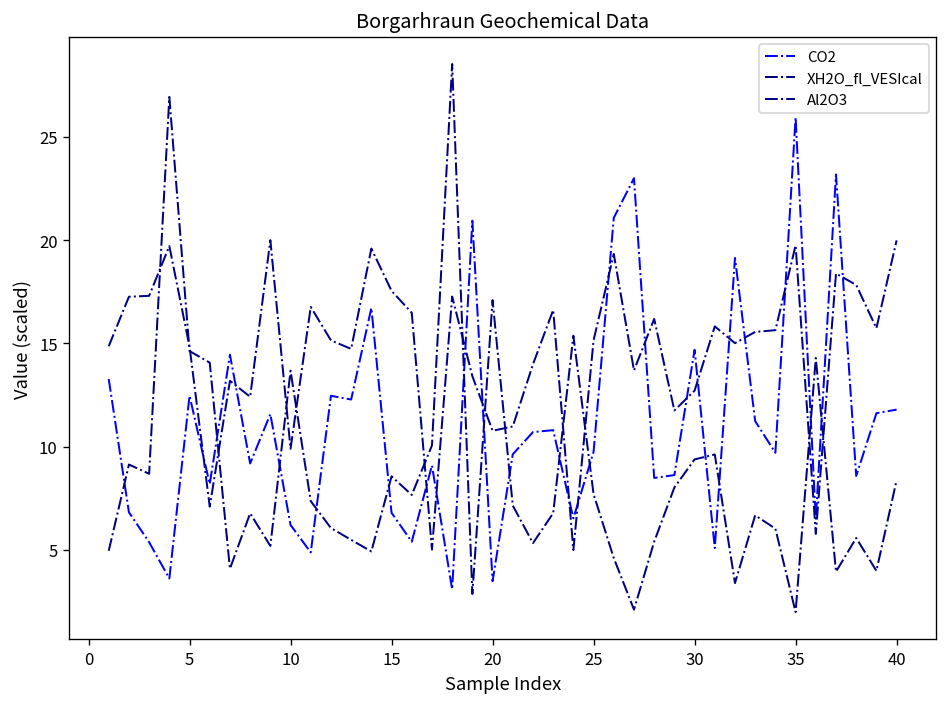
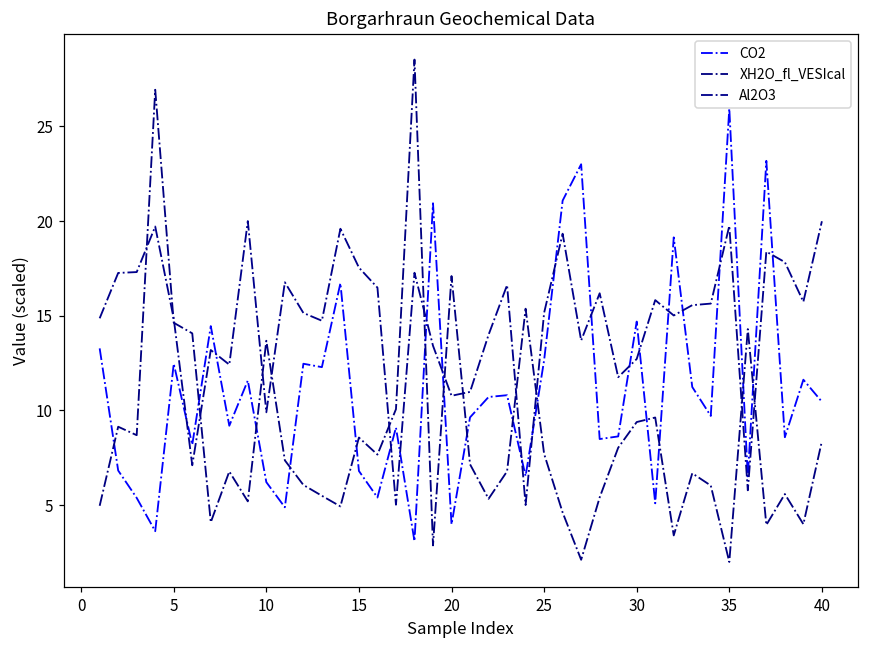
CO2, 20: 3.5 -> 4.0
CO2, 25: 9.8 -> 12.6
CO2, 40: 11.8 -> 10.5
